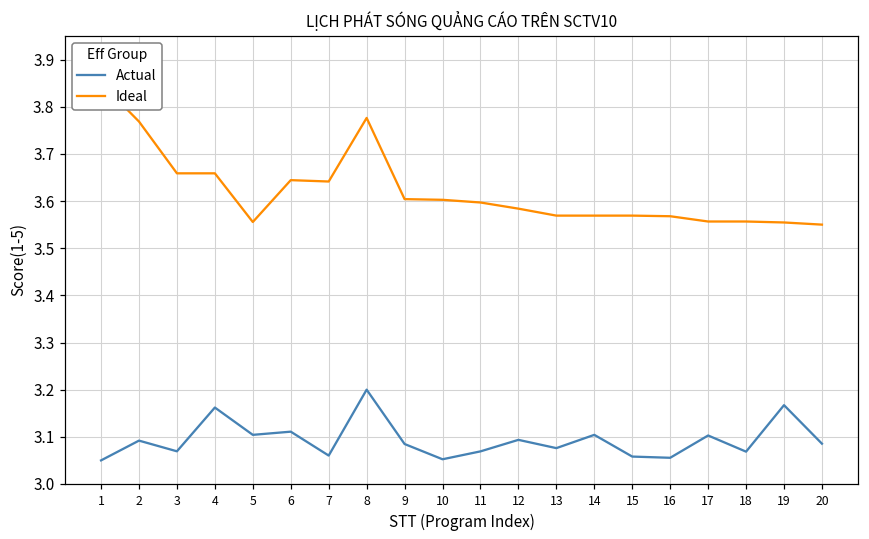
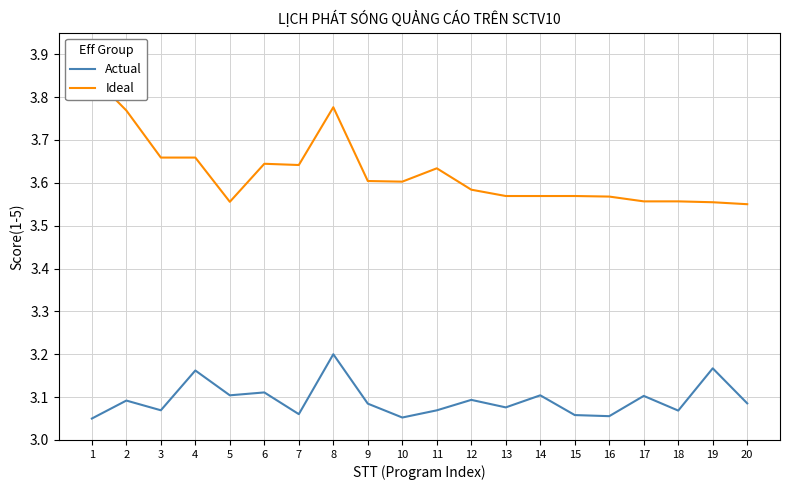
Ideal, 11: 3.60 -> 3.63
